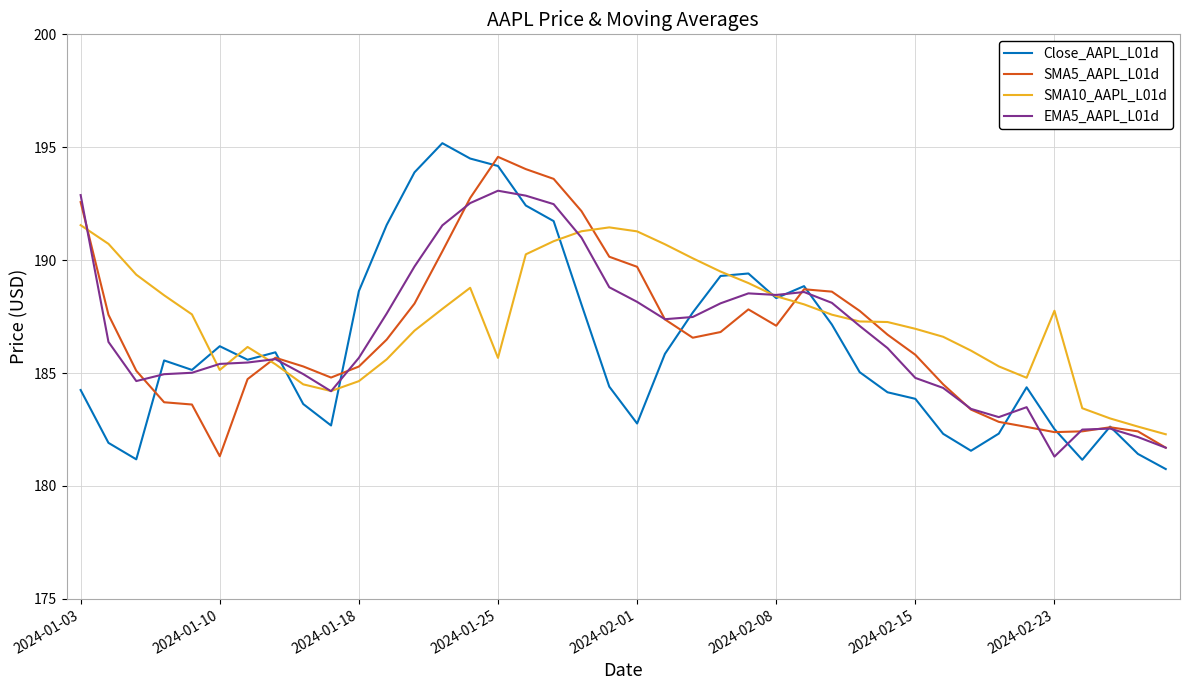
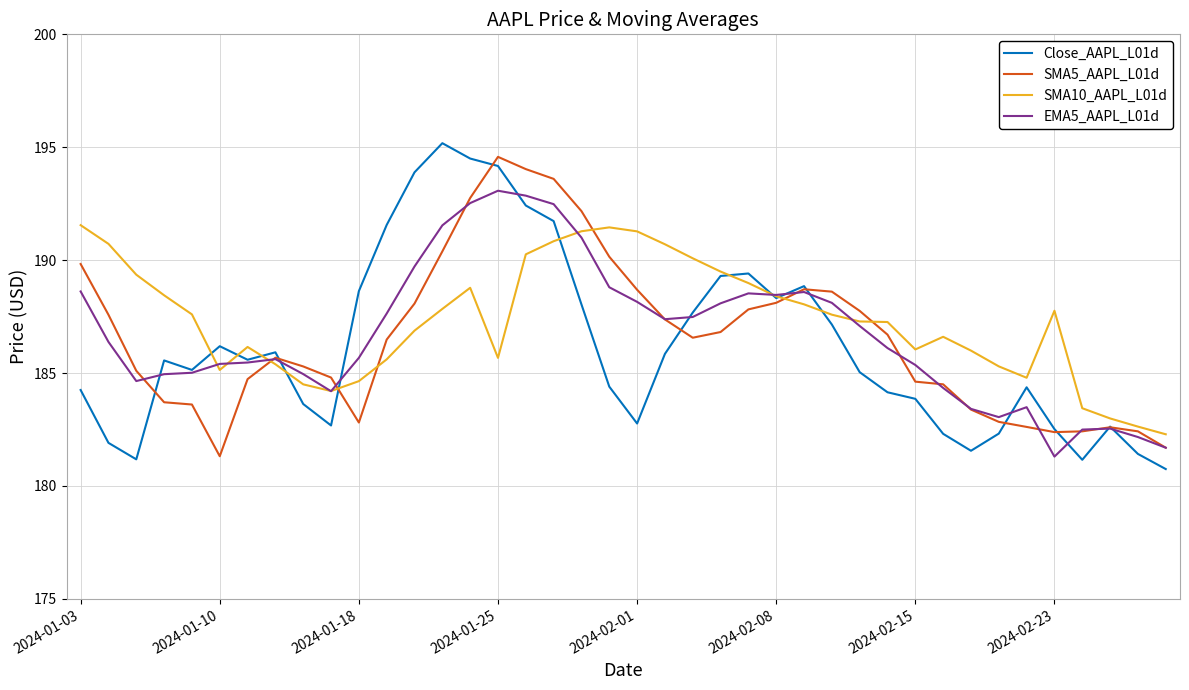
SMA5_AAPL_L01d, 2024-01-03: 192.6 -> 189.8
EMA5_AAPL_L01d, 2024-01-03: 192.9 -> 188.6
SMA5_AAPL_L01d, 2024-01-18: 185.3 -> 182.8
SMA5_AAPL_L01d, 2024-02-01: 189.7 -> 188.7
SMA5_AAPL_L01d, 2024-02-08: 187.1 -> 188.1
SMA5_AAPL_L01d, 2024-02-15: 185.8 -> 184.6
SMA10_AAPL_L01d, 2024-02-15: 187.0 -> 186.0
EMA5_AAPL_L01d, 2024-02-15: 184.8 -> 185.4
